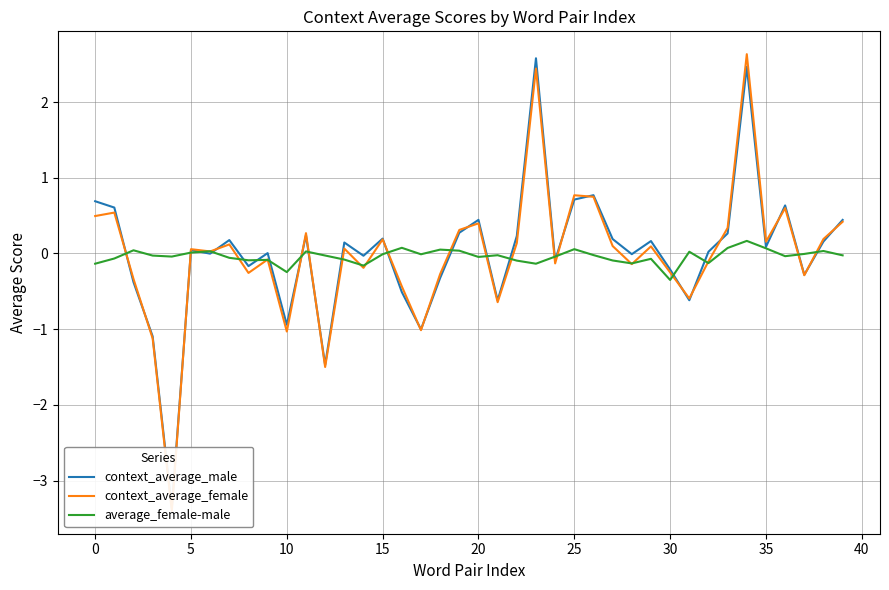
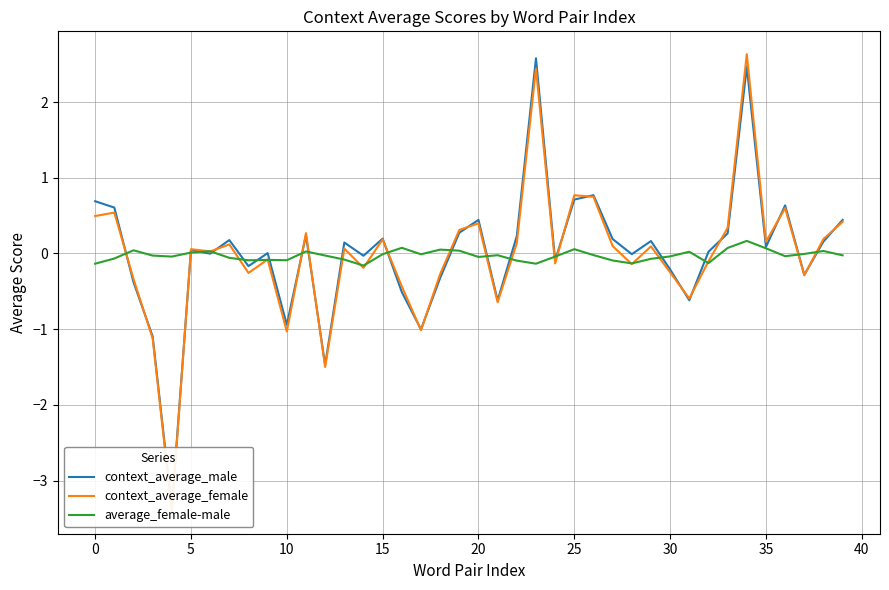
average_female-male, 10: -0.2 -> -0.1
average_female-male, 30: -0.4 -> 0.0
